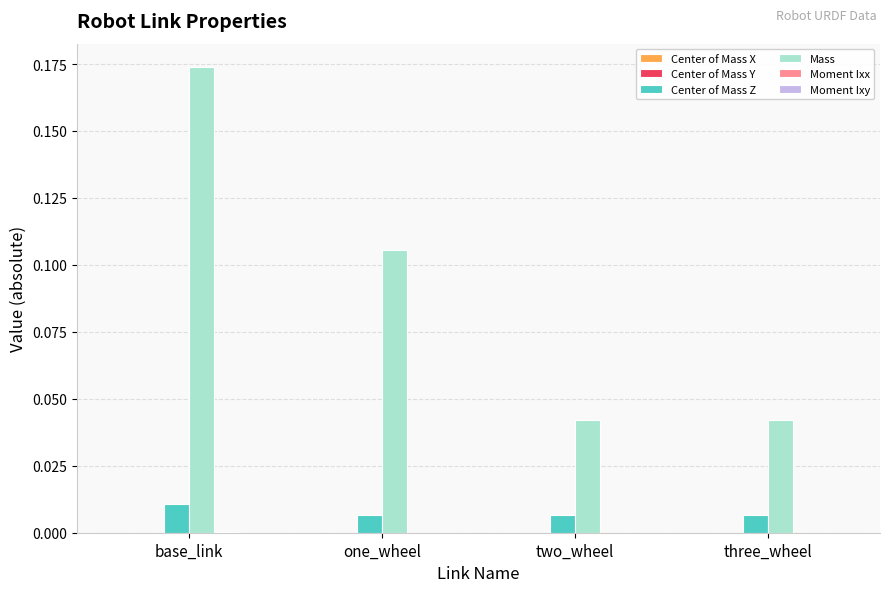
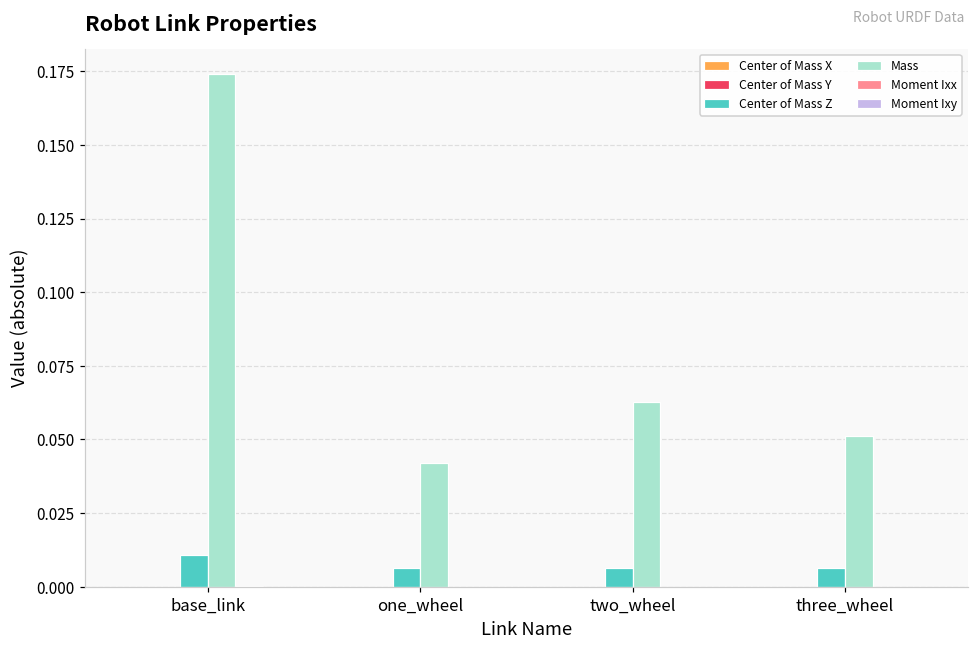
Mass, one_wheel: 0.106 -> 0.042
Mass, two_wheel: 0.042 -> 0.063
Mass, three_wheel: 0.042 -> 0.051
